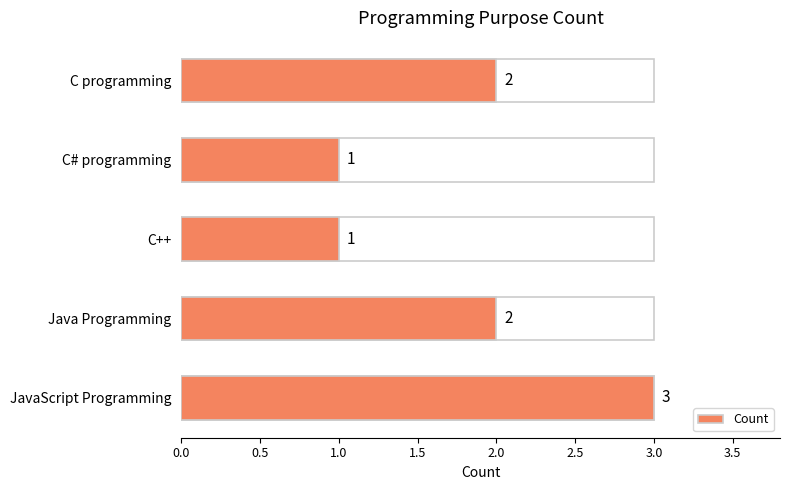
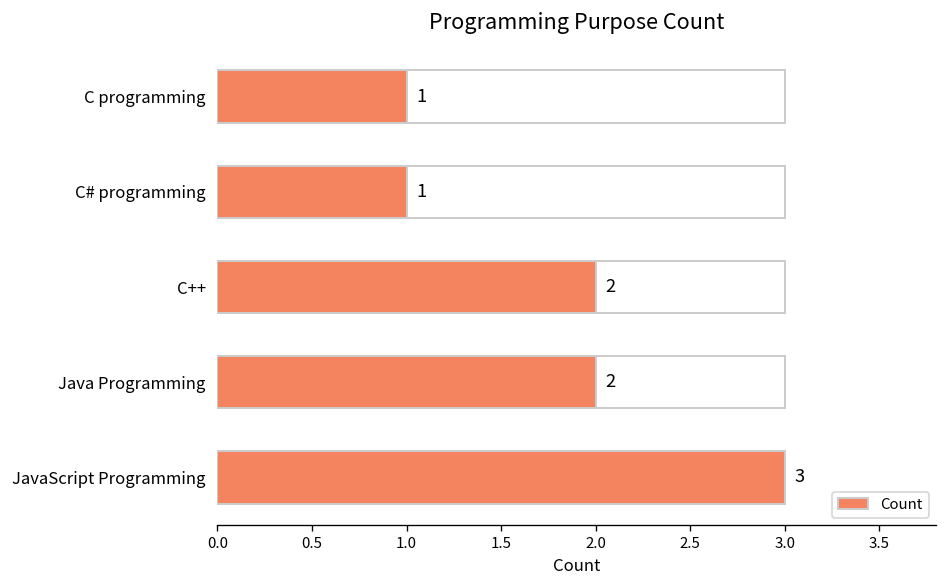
Count, C programming: 2 -> 1
Count, C++: 1 -> 2
